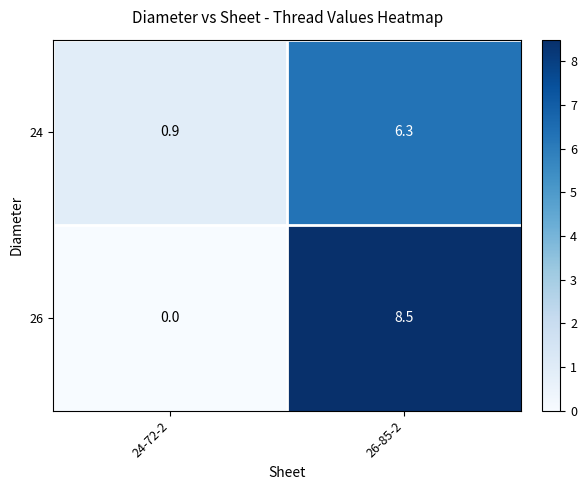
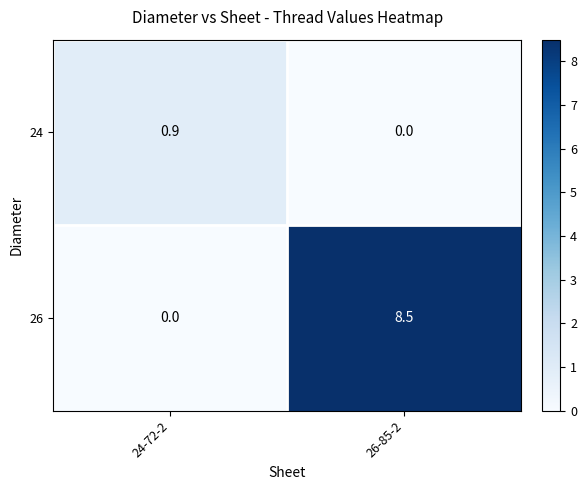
24, 26-85-2: 6.3 -> 0.0
